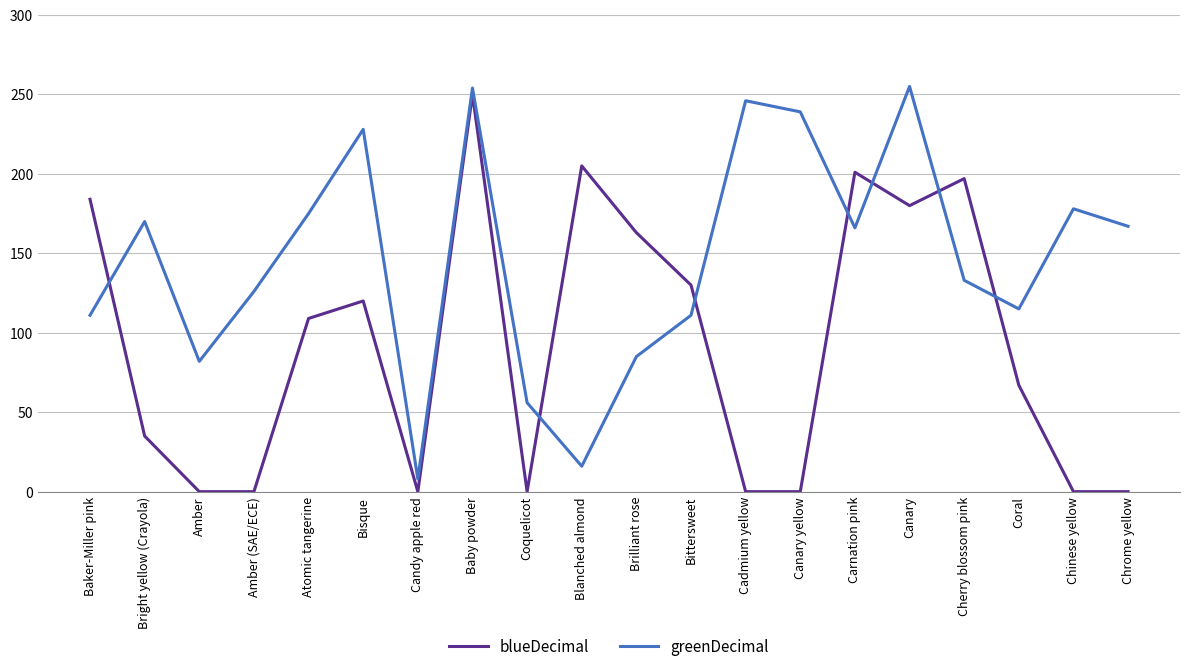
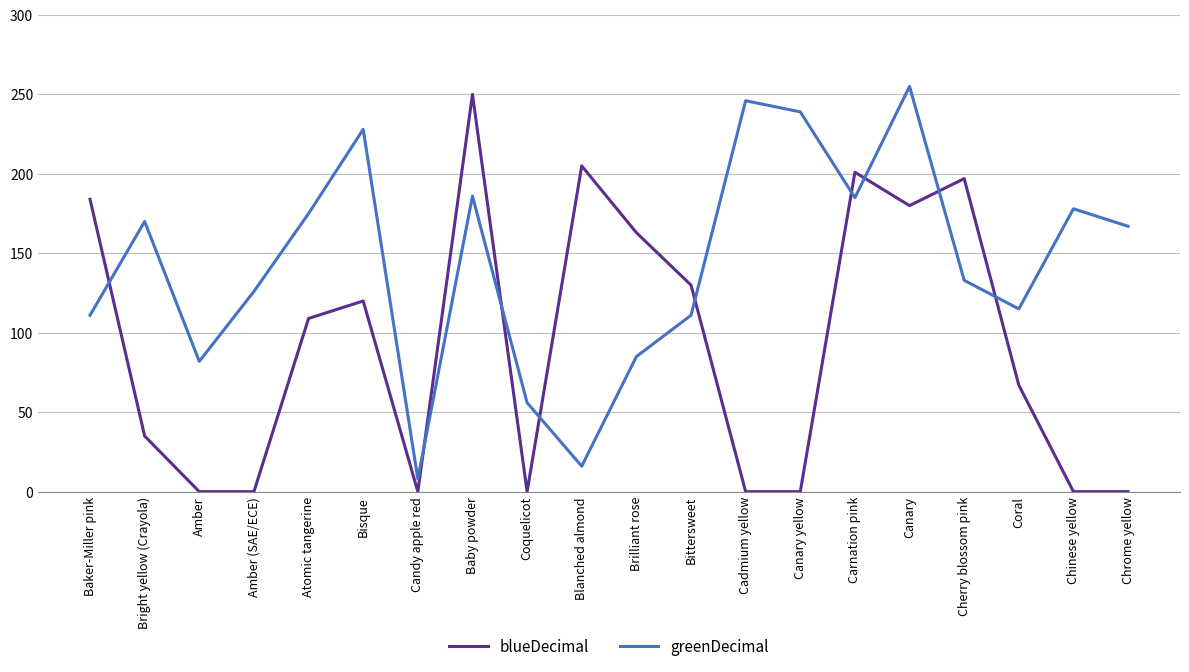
greenDecimal, Baby powder: 254 -> 186
greenDecimal, Carnation pink: 166 -> 185
